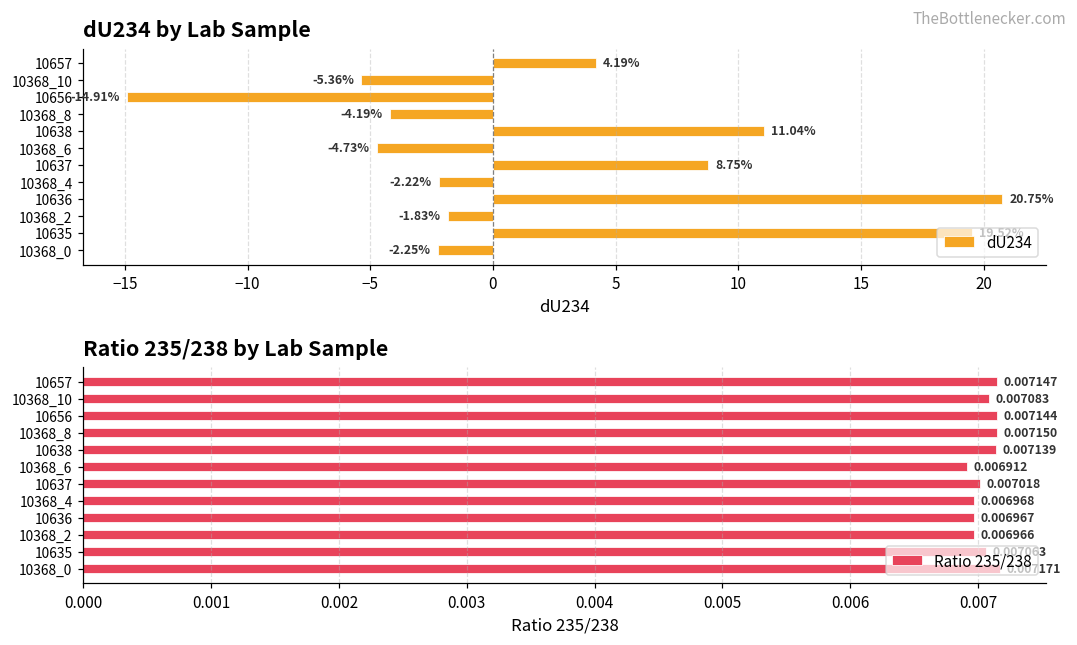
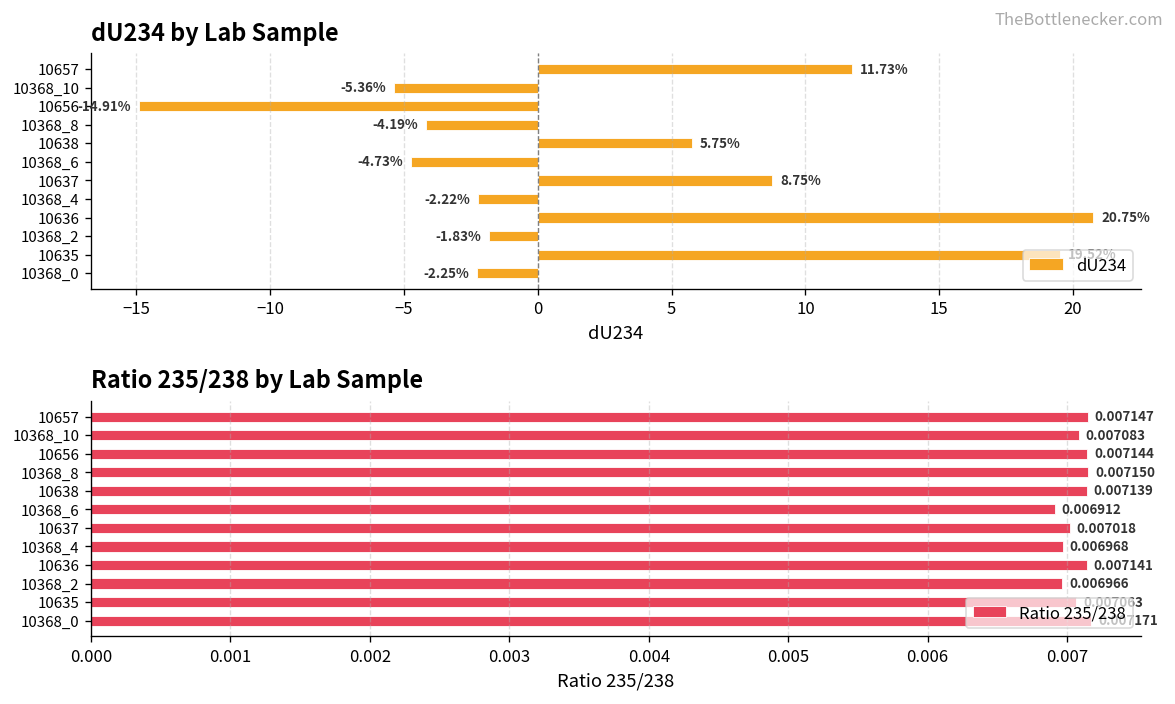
dU234 by Lab Sample, 10657: 4.19% -> 11.73%
dU234 by Lab Sample, 10638: 11.04% -> 5.75%
Ratio 235/238 by Lab Sample, 10636: 0.006967 -> 0.007141
